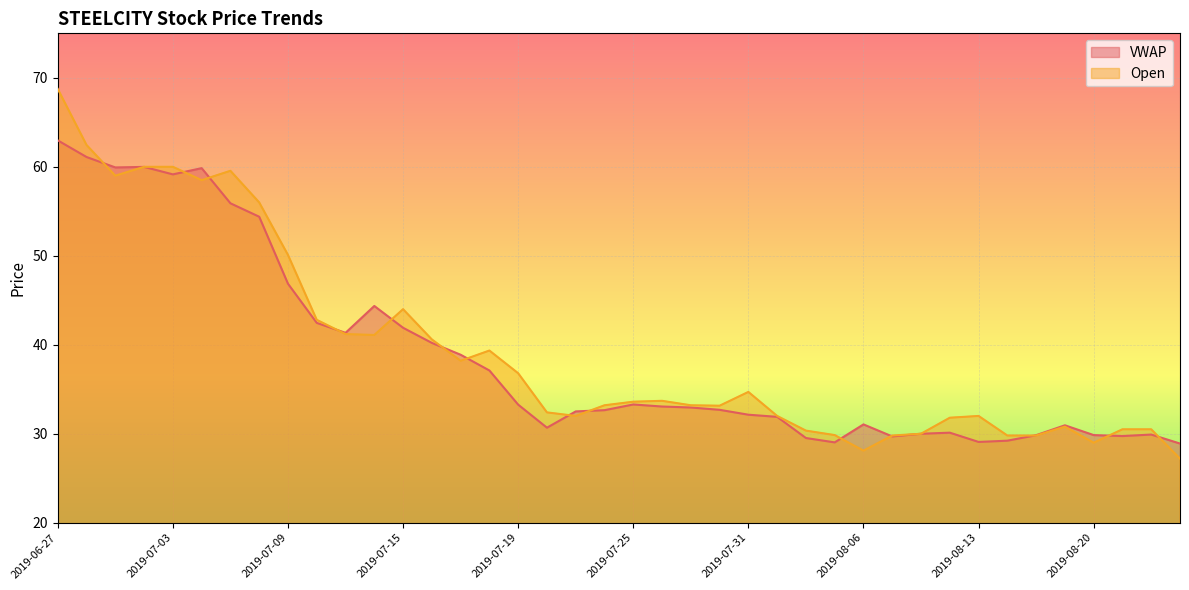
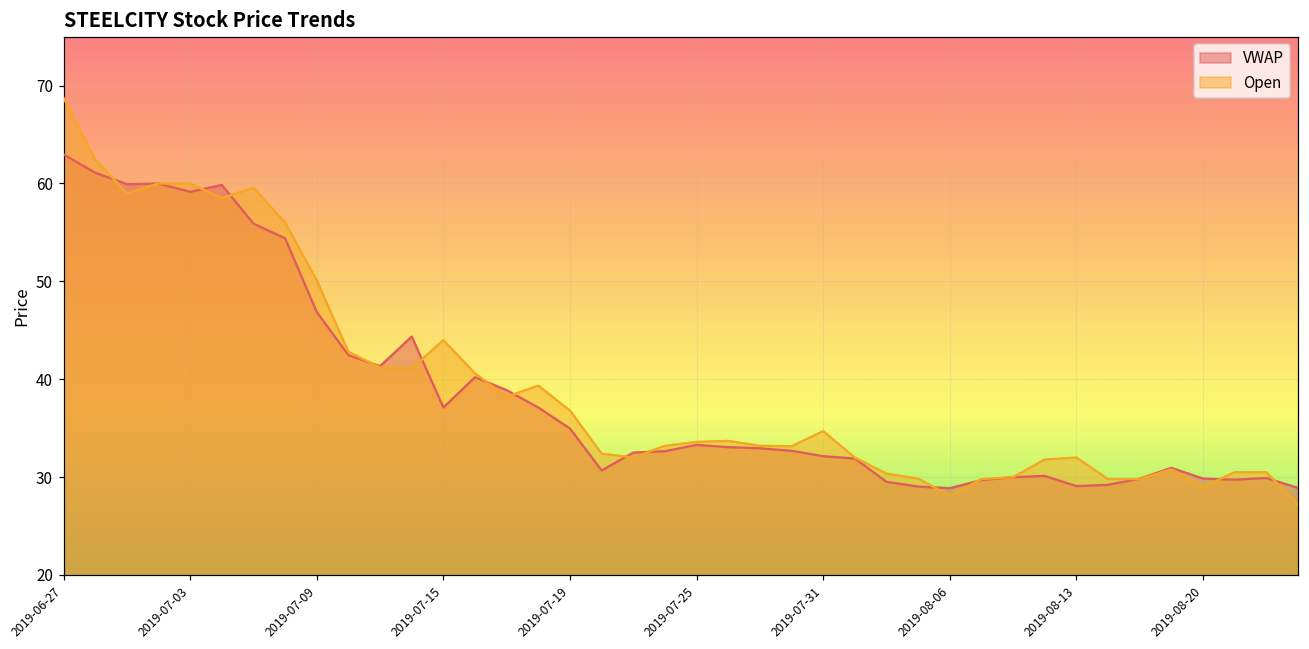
VWAP, 2019-07-15: 42 -> 37
VWAP, 2019-07-19: 33 -> 35
VWAP, 2019-08-06: 31 -> 29
